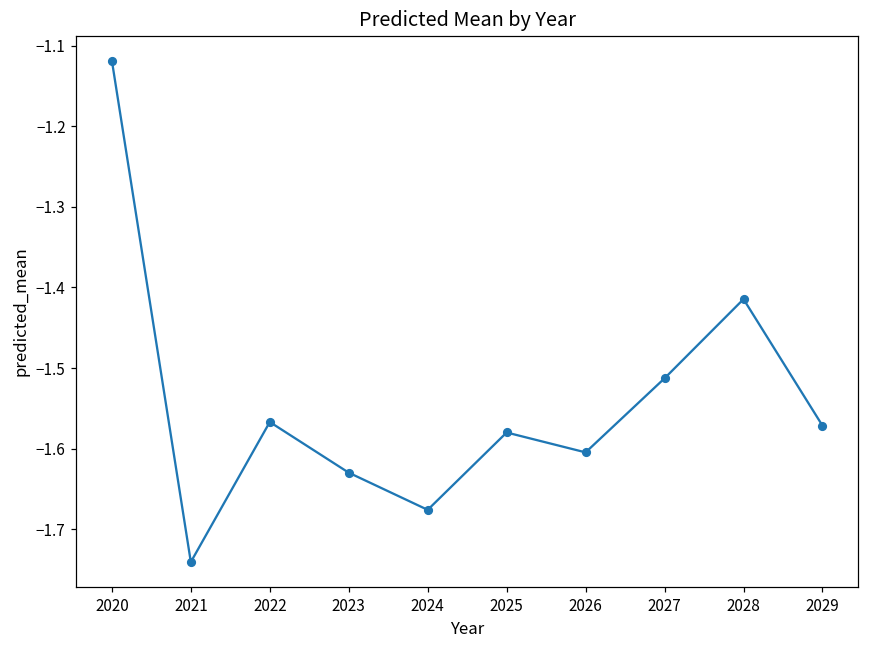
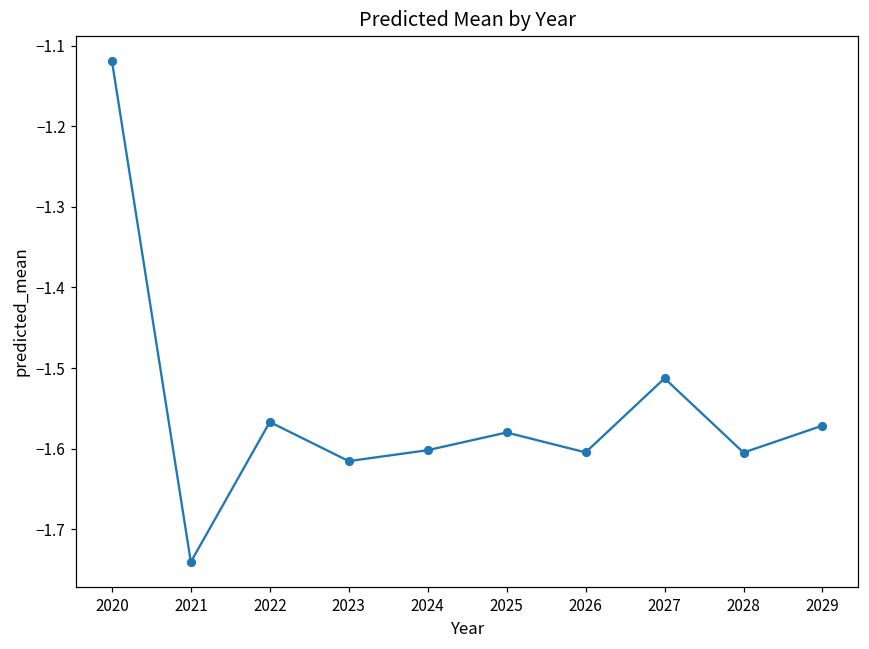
2023: -1.63 -> -1.62
2024: -1.68 -> -1.60
2028: -1.41 -> -1.60
